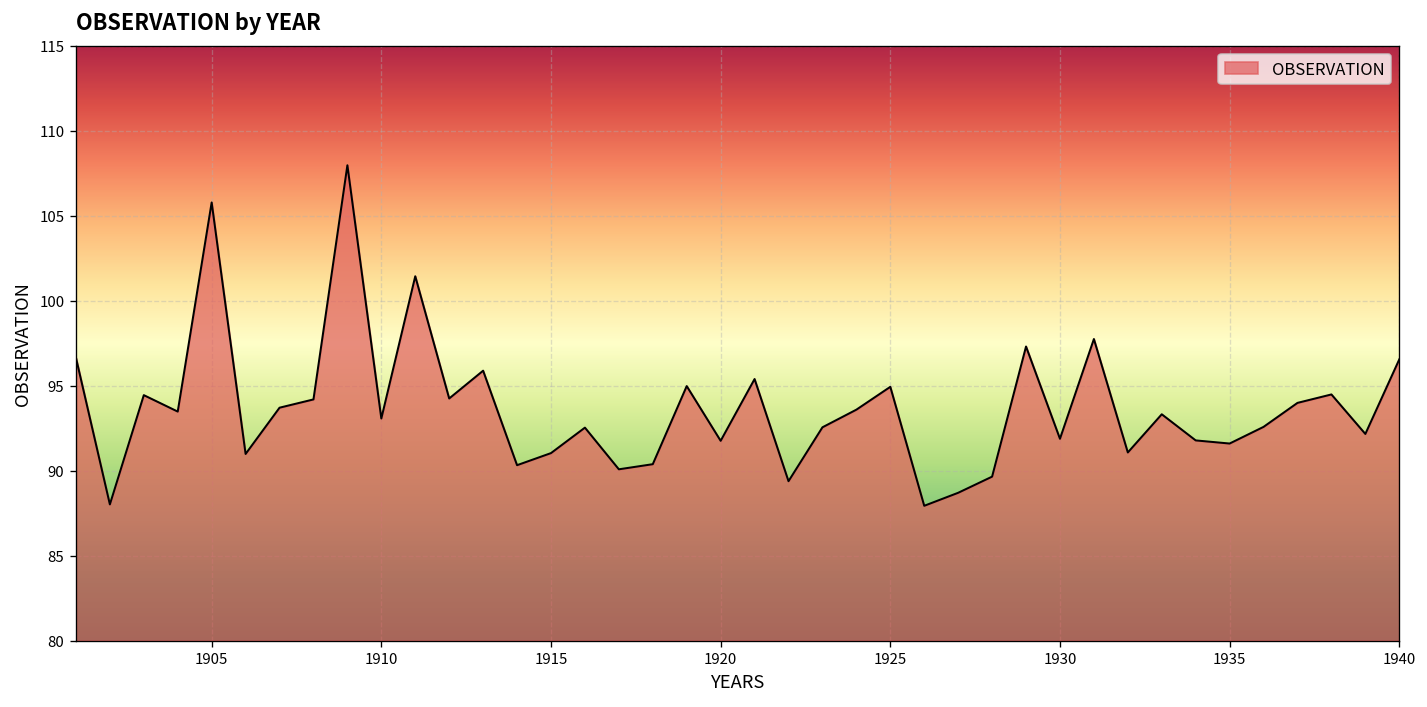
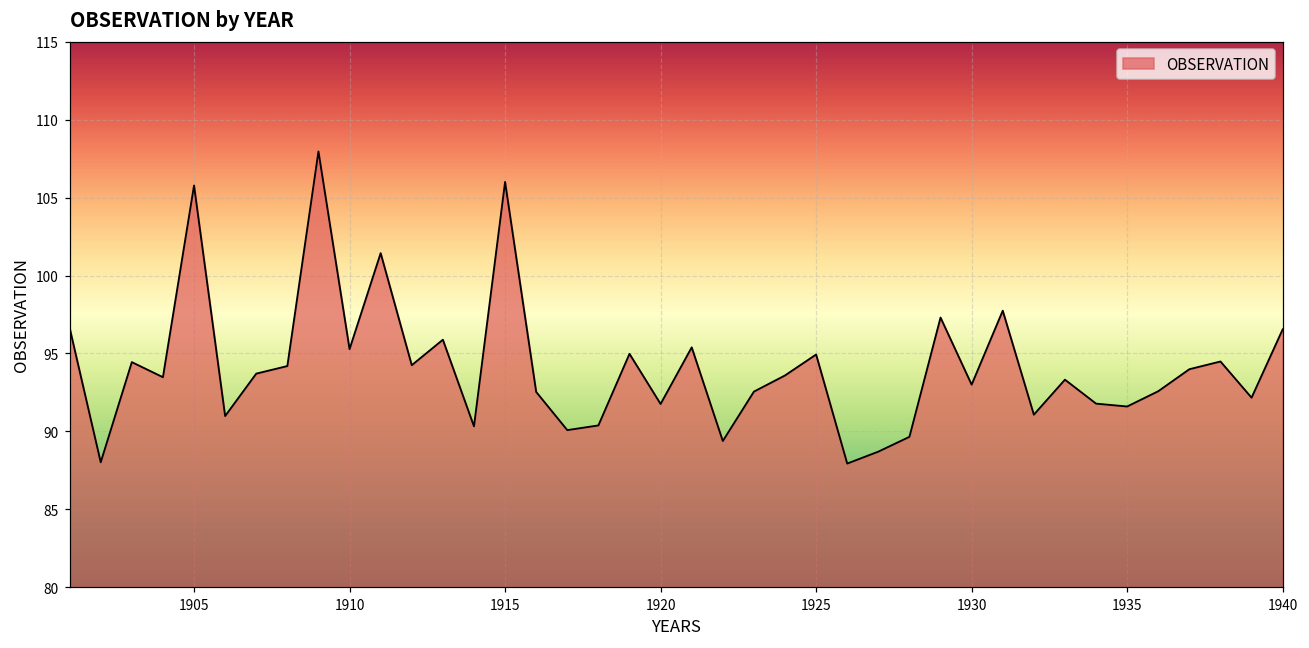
1910: 93.1 -> 95.3
1915: 91.0 -> 106.0
1930: 91.9 -> 93.0
